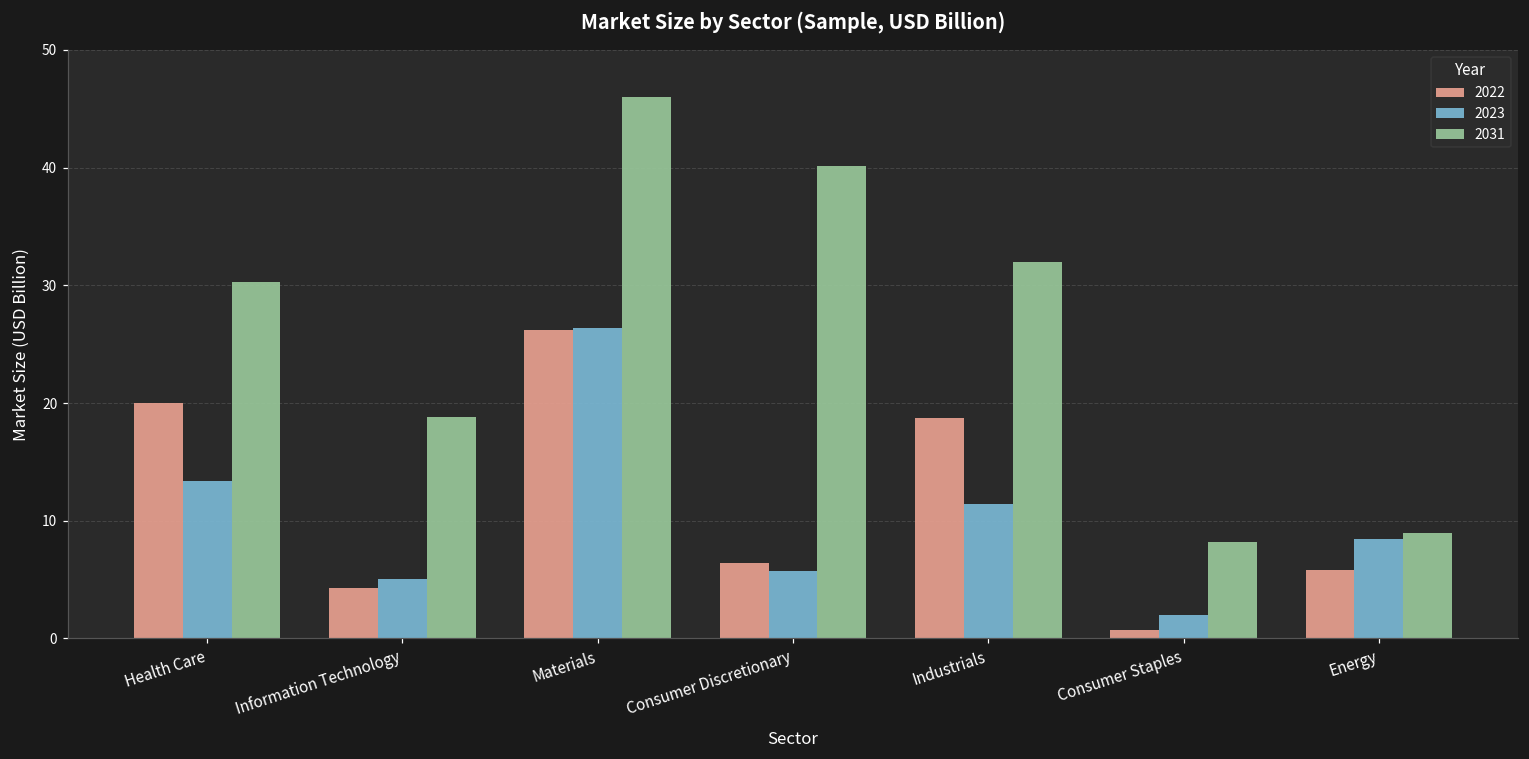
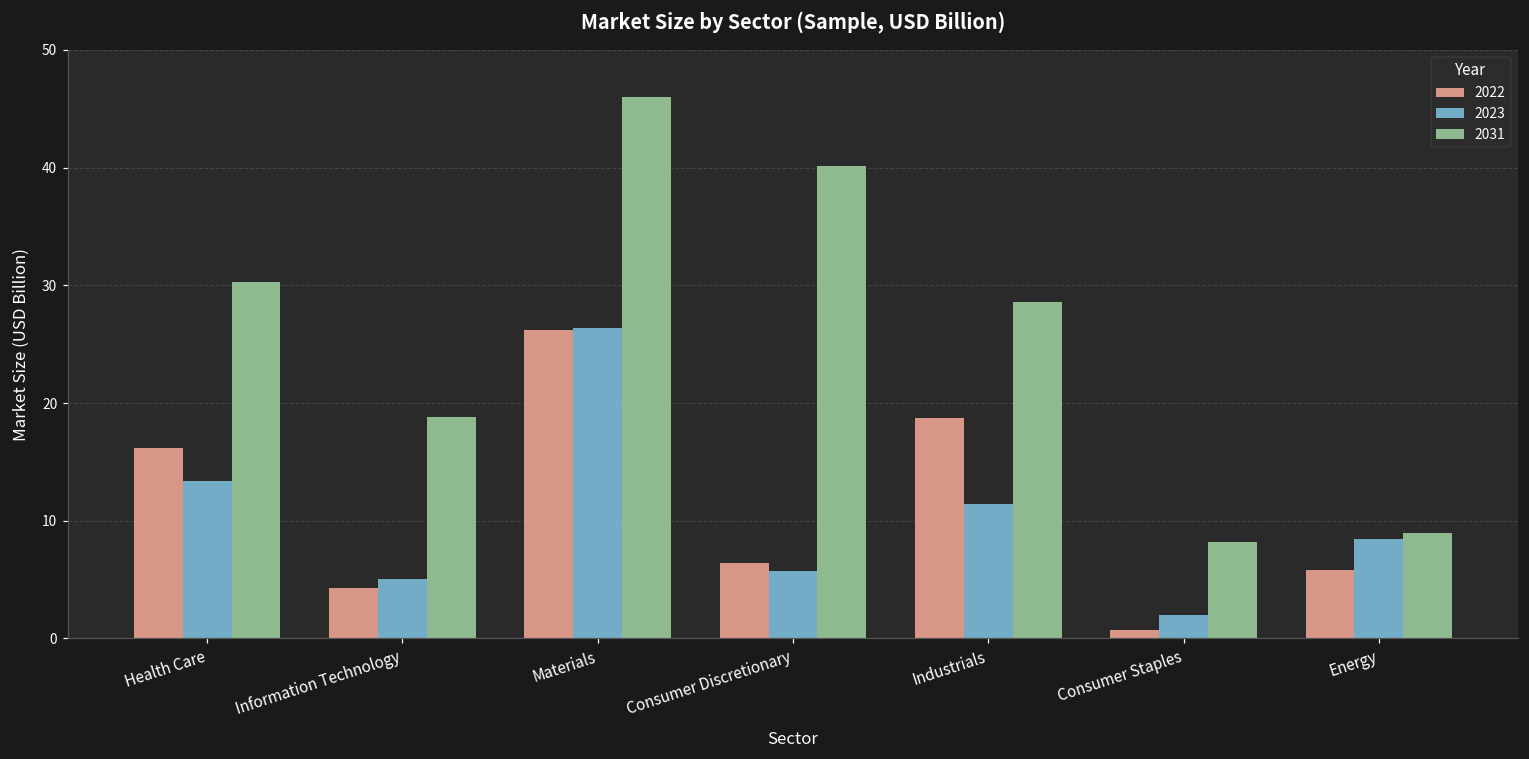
2022, Health Care: 20.0 -> 16.2
2031, Industrials: 32.0 -> 28.6
